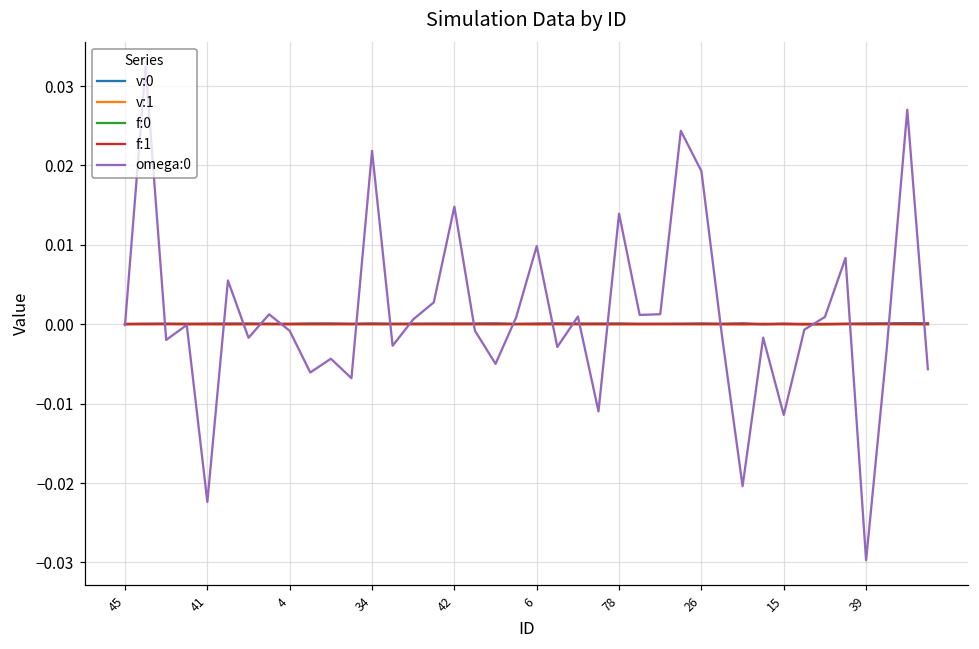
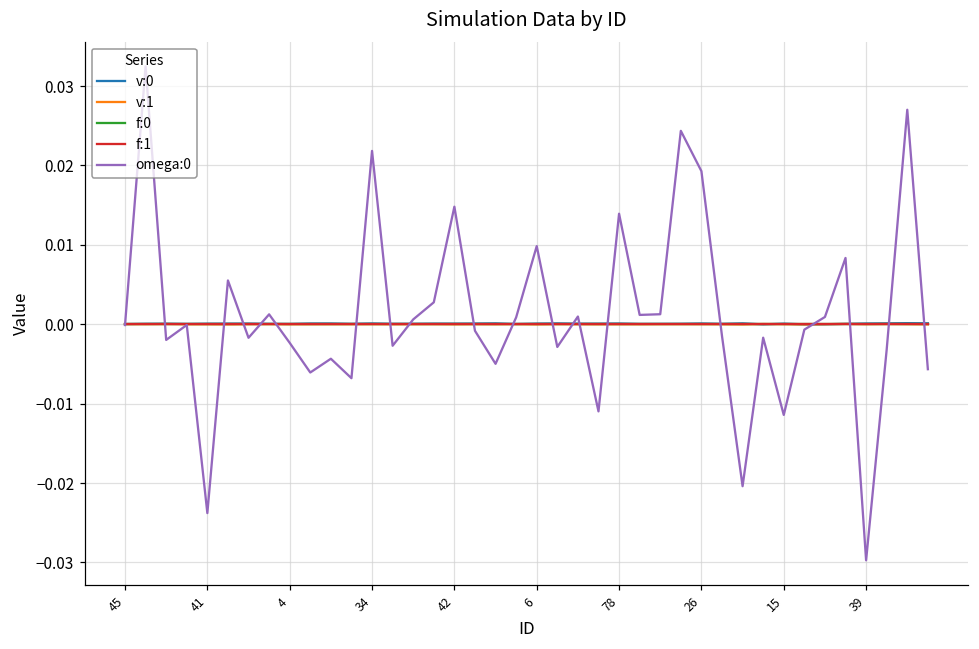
omega:0, 41: -0.022 -> -0.024
omega:0, 4: -0.001 -> -0.002
